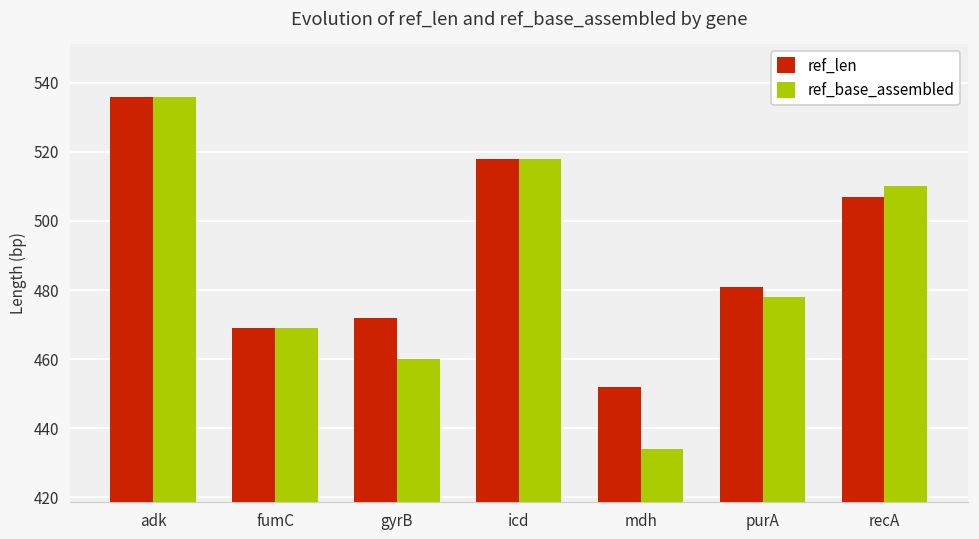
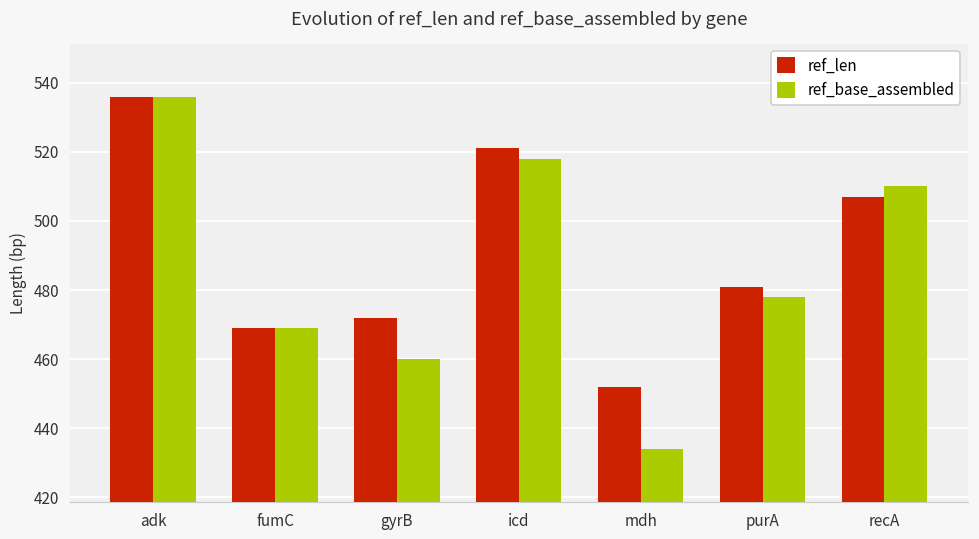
ref_len, icd: 518 -> 521
